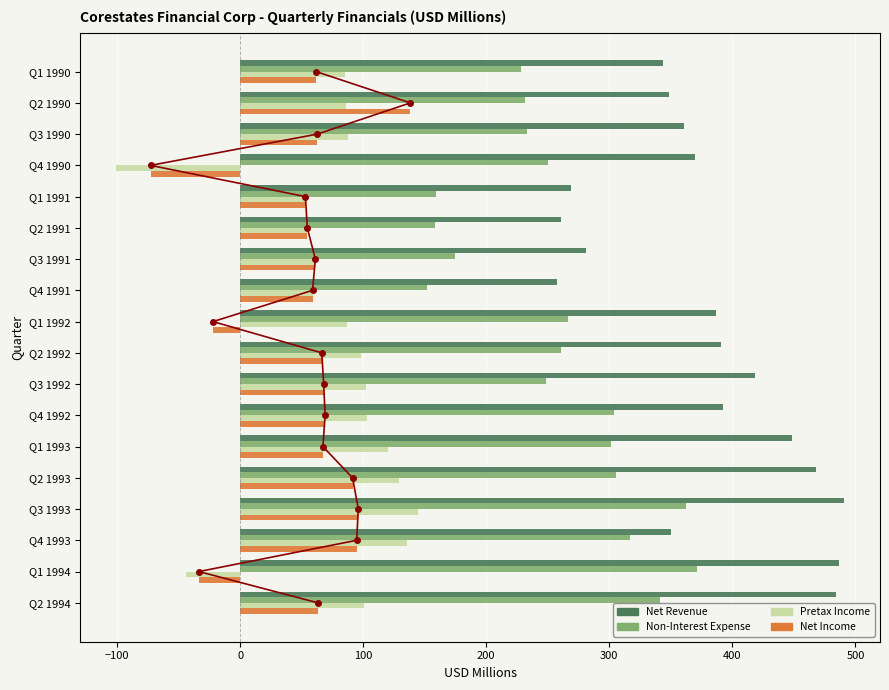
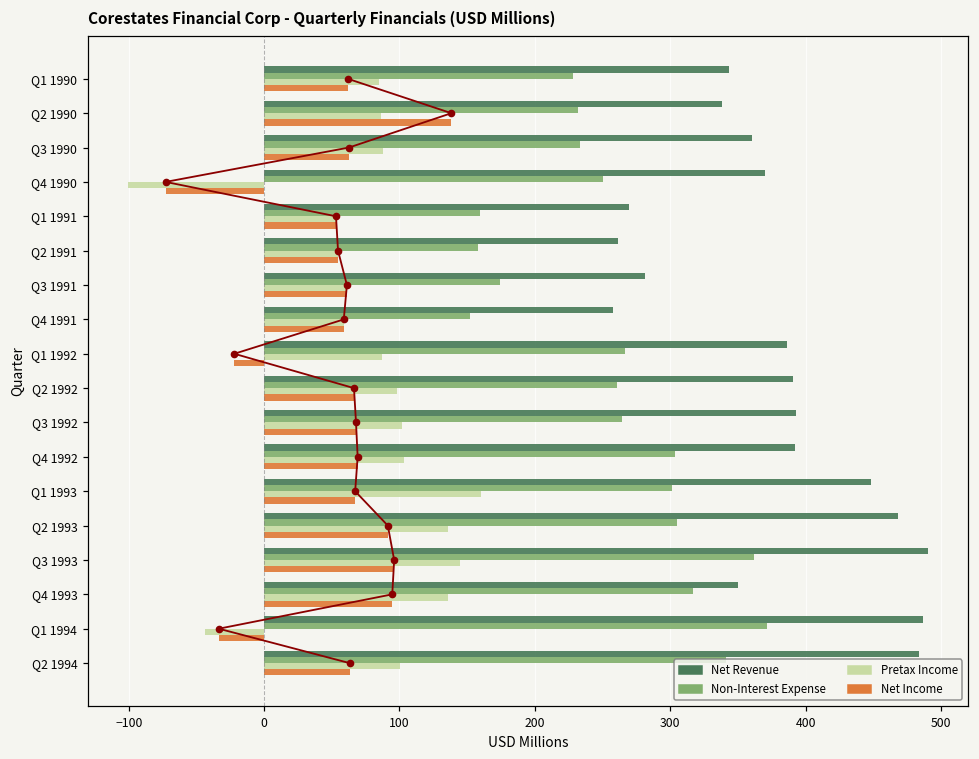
Net Revenue, Q2 1990: 349 -> 338
Net Revenue, Q3 1992: 418 -> 393
Non-Interest Expense, Q3 1992: 248 -> 264
Pretax Income, Q1 1993: 120 -> 160
Pretax Income, Q2 1993: 129 -> 136
